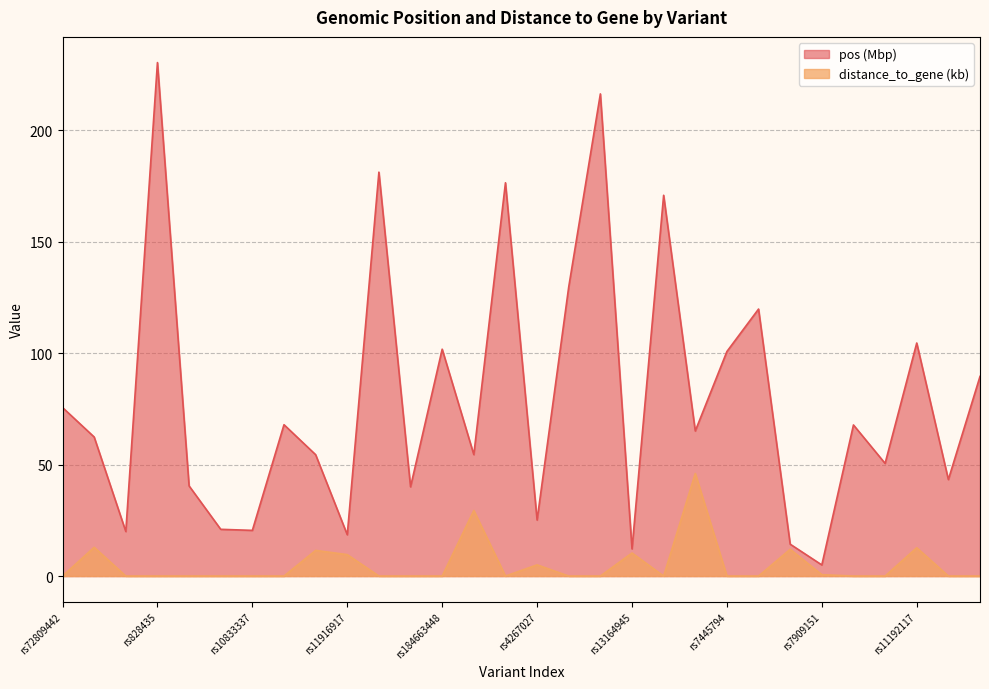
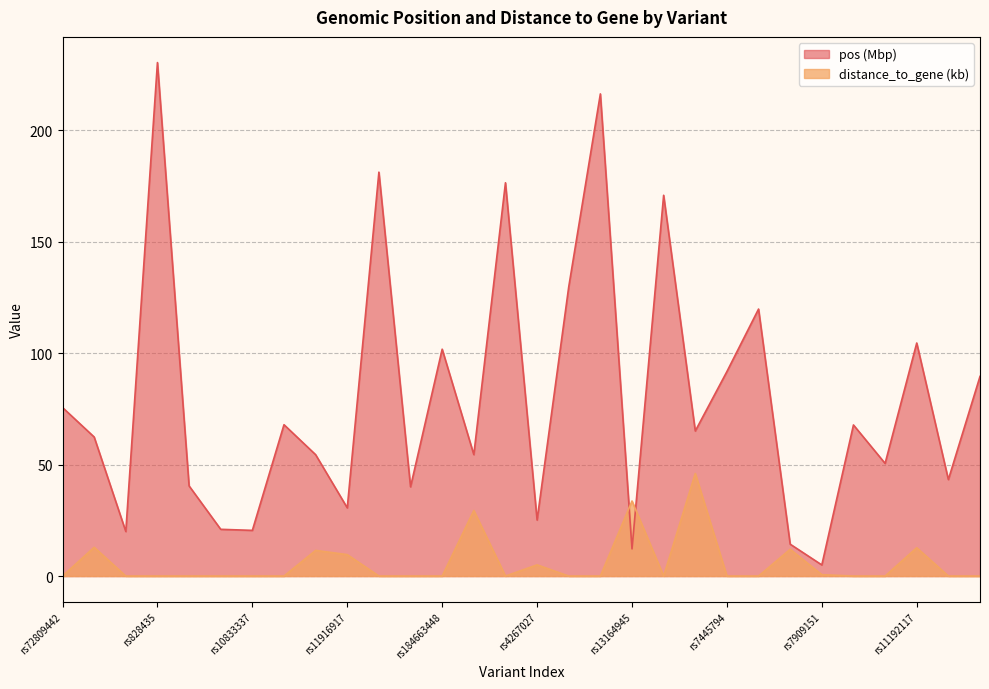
pos (Mbp), rs11916917: 19 -> 31
distance_to_gene (kb), rs13164945: 10 -> 34
pos (Mbp), rs7445794: 101 -> 92
